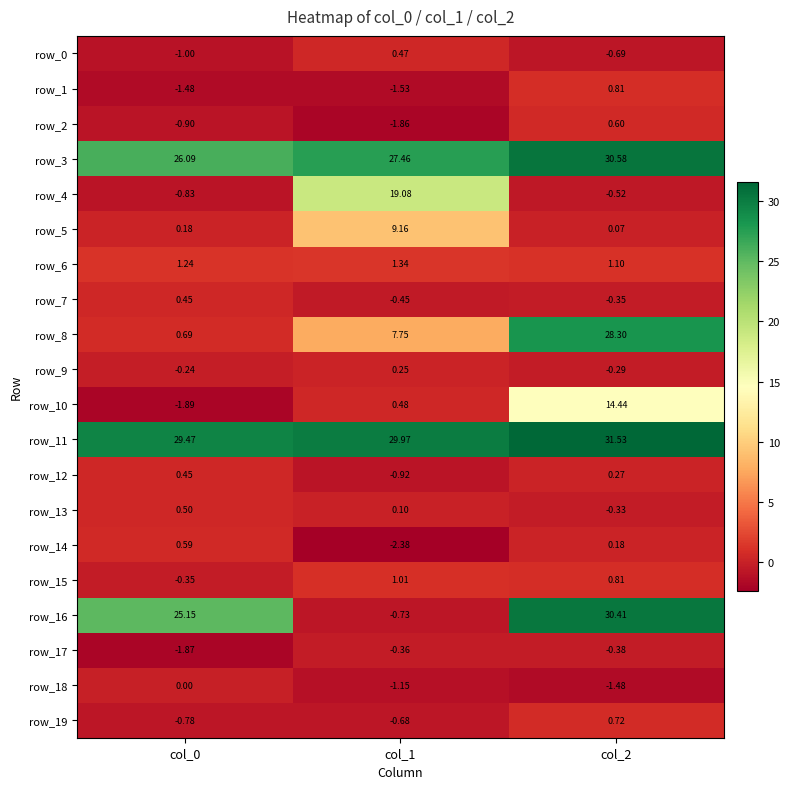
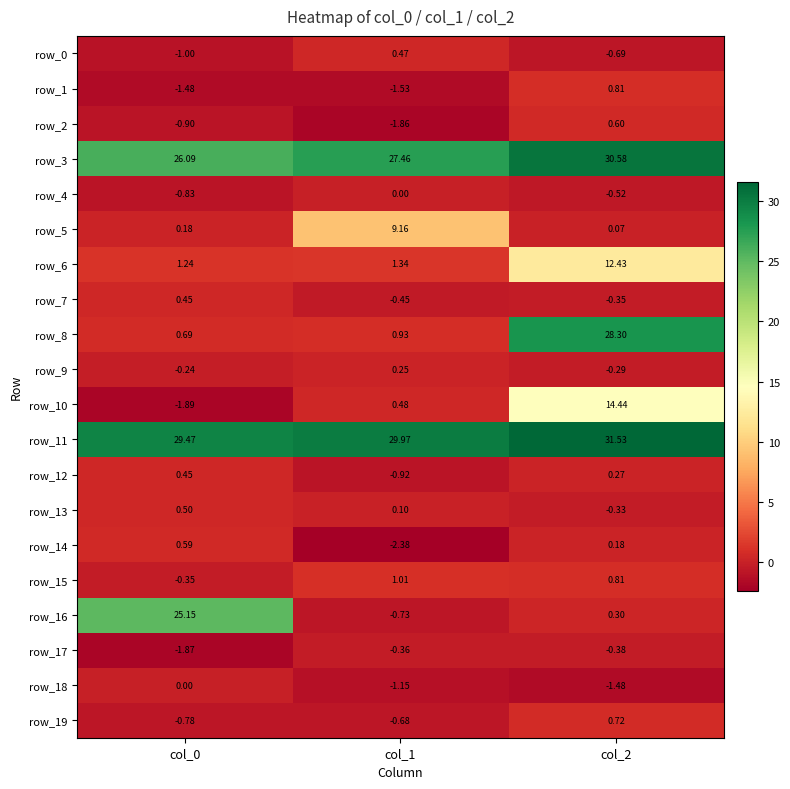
row_4, col_1: 19.08 -> 0.00
row_6, col_2: 1.10 -> 12.43
row_8, col_1: 7.75 -> 0.93
row_16, col_2: 30.41 -> 0.30
